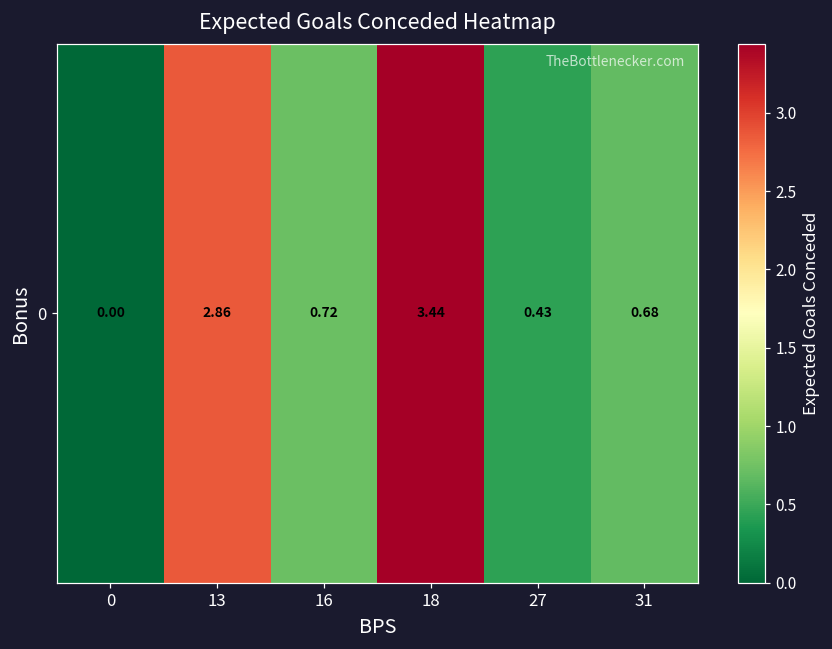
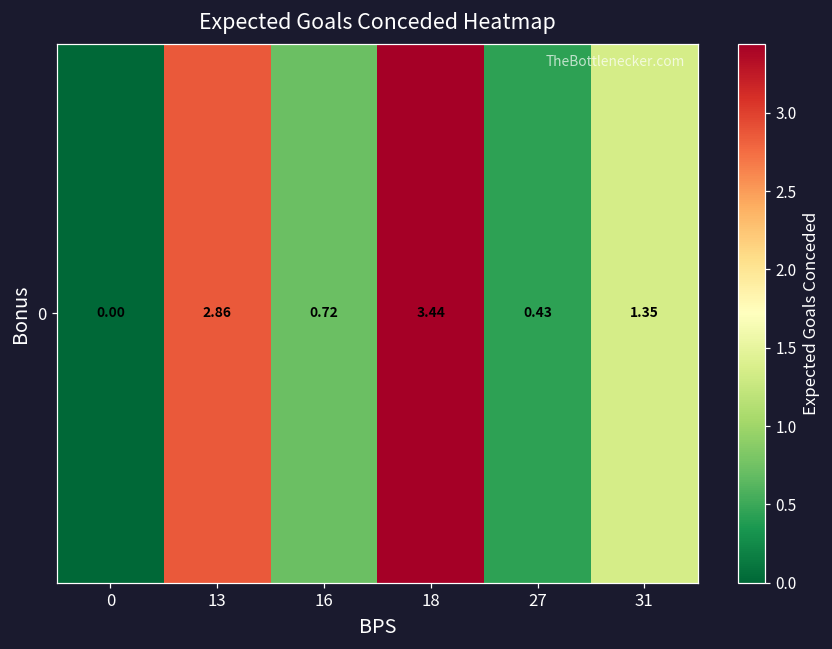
0, 31: 0.68 -> 1.35
